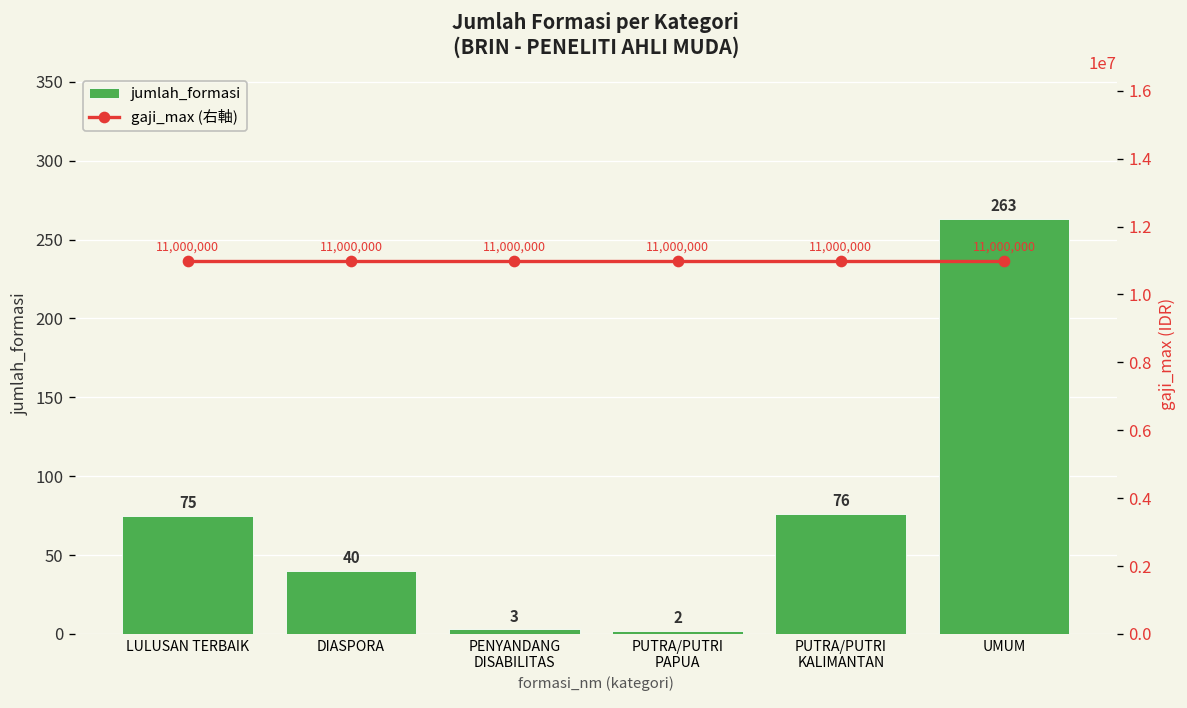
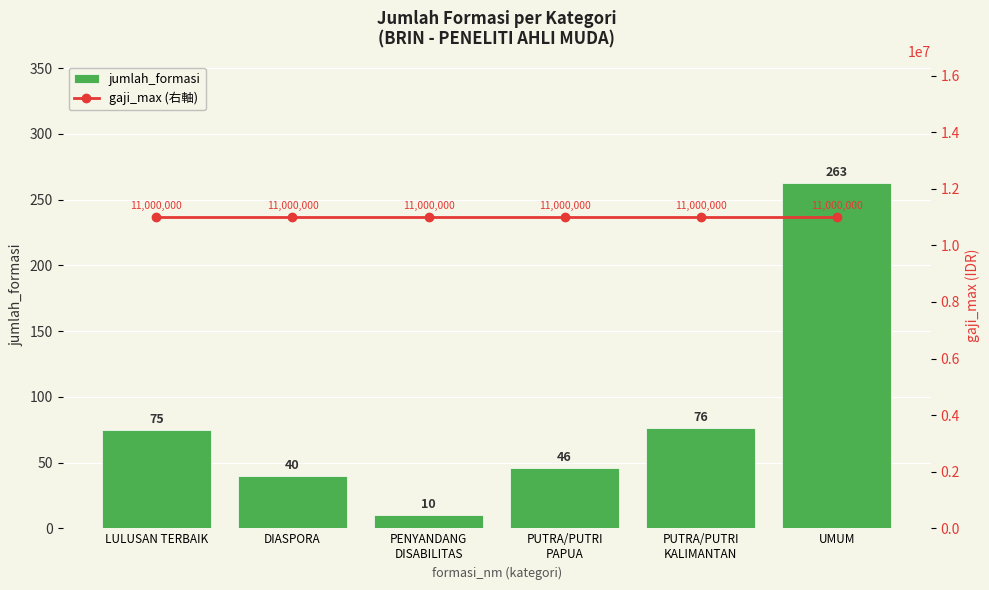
jumlah_formasi, PENYANDANG DISABILITAS: 3 -> 10
jumlah_formasi, PUTRA/PUTRI PAPUA: 2 -> 46
